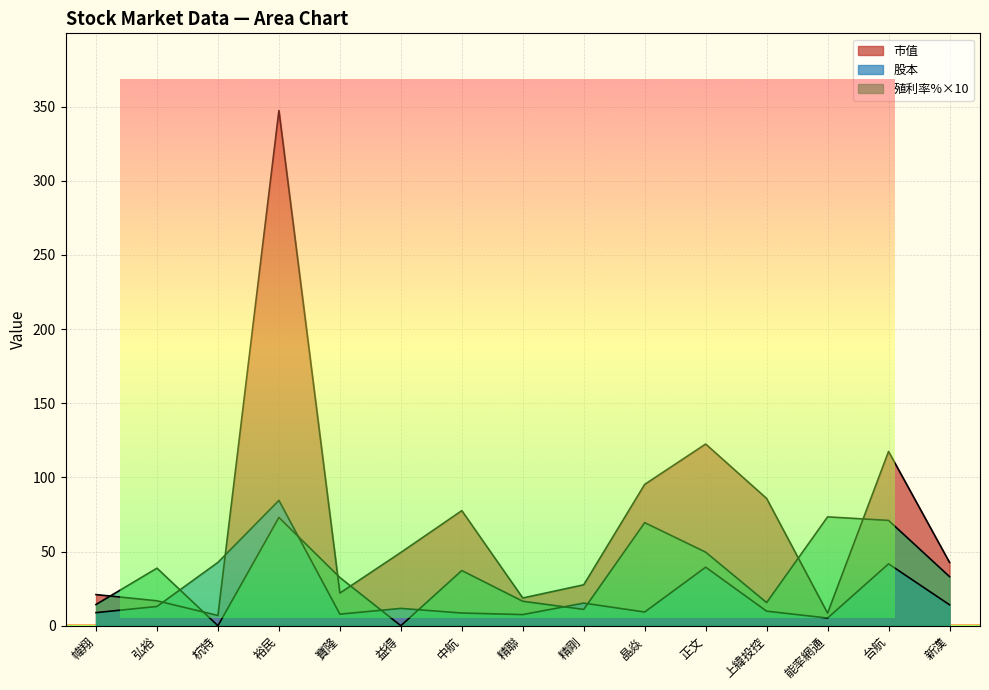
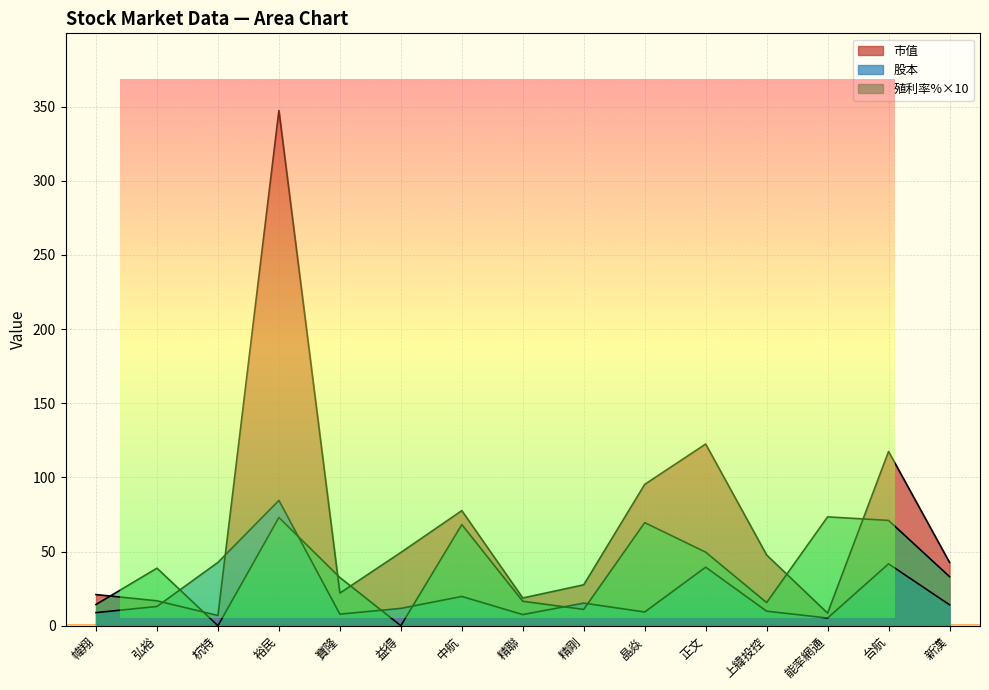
股本, 中航: 9 -> 20
殖利率%×10, 中航: 37 -> 68
市值, 上緯投控: 86 -> 48
